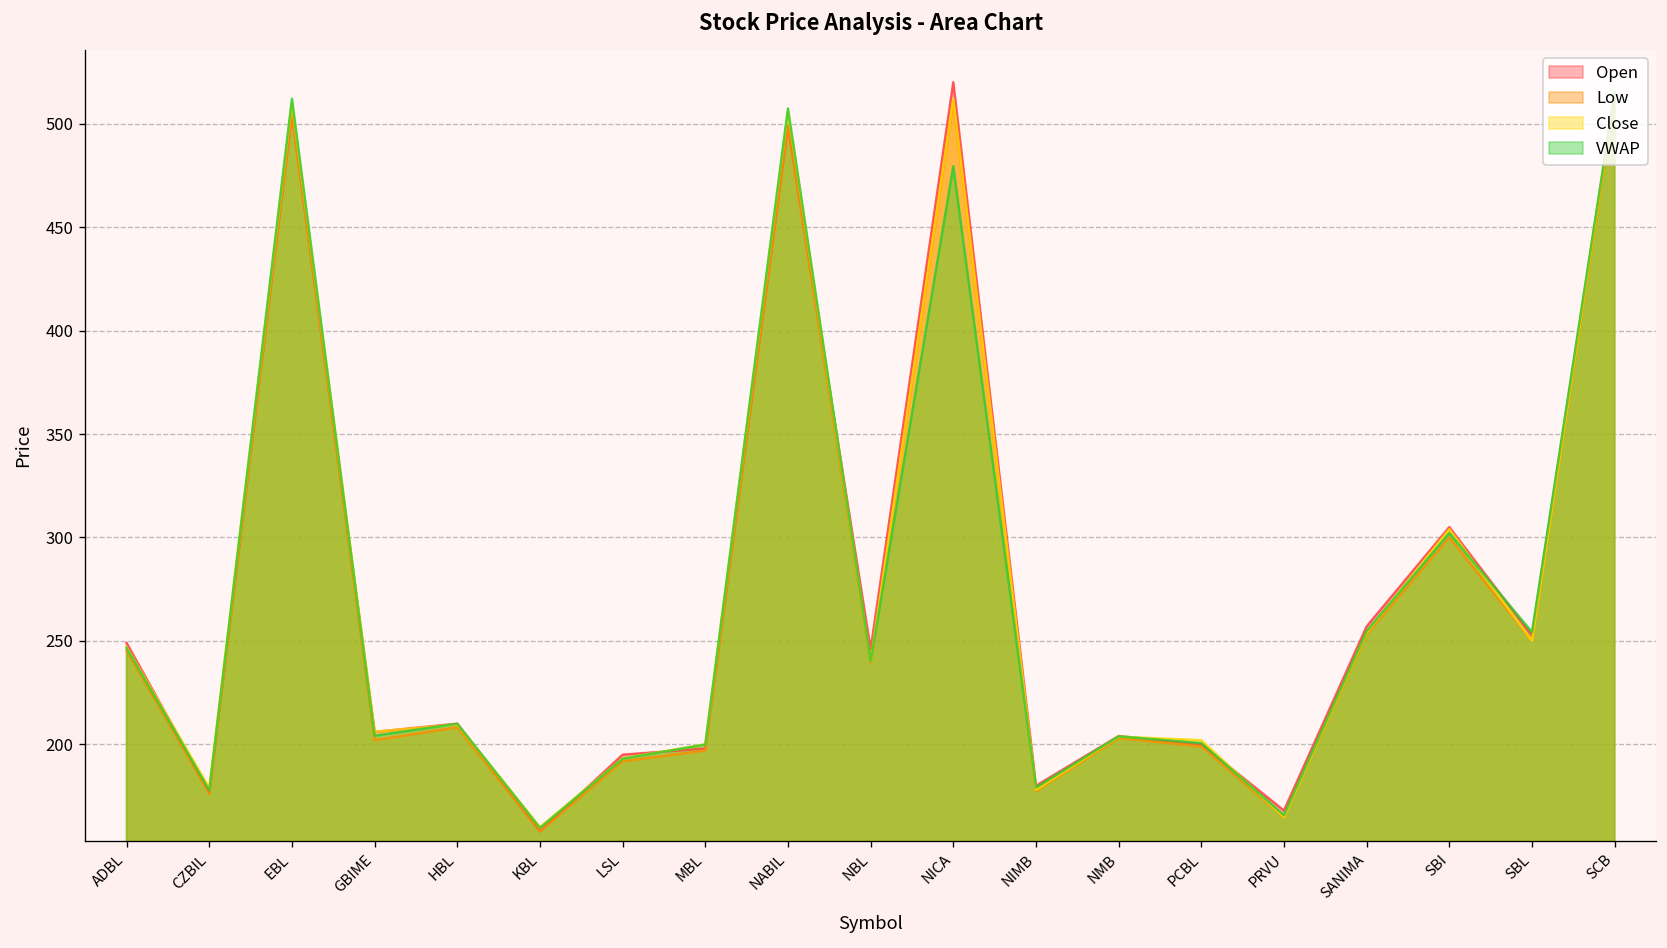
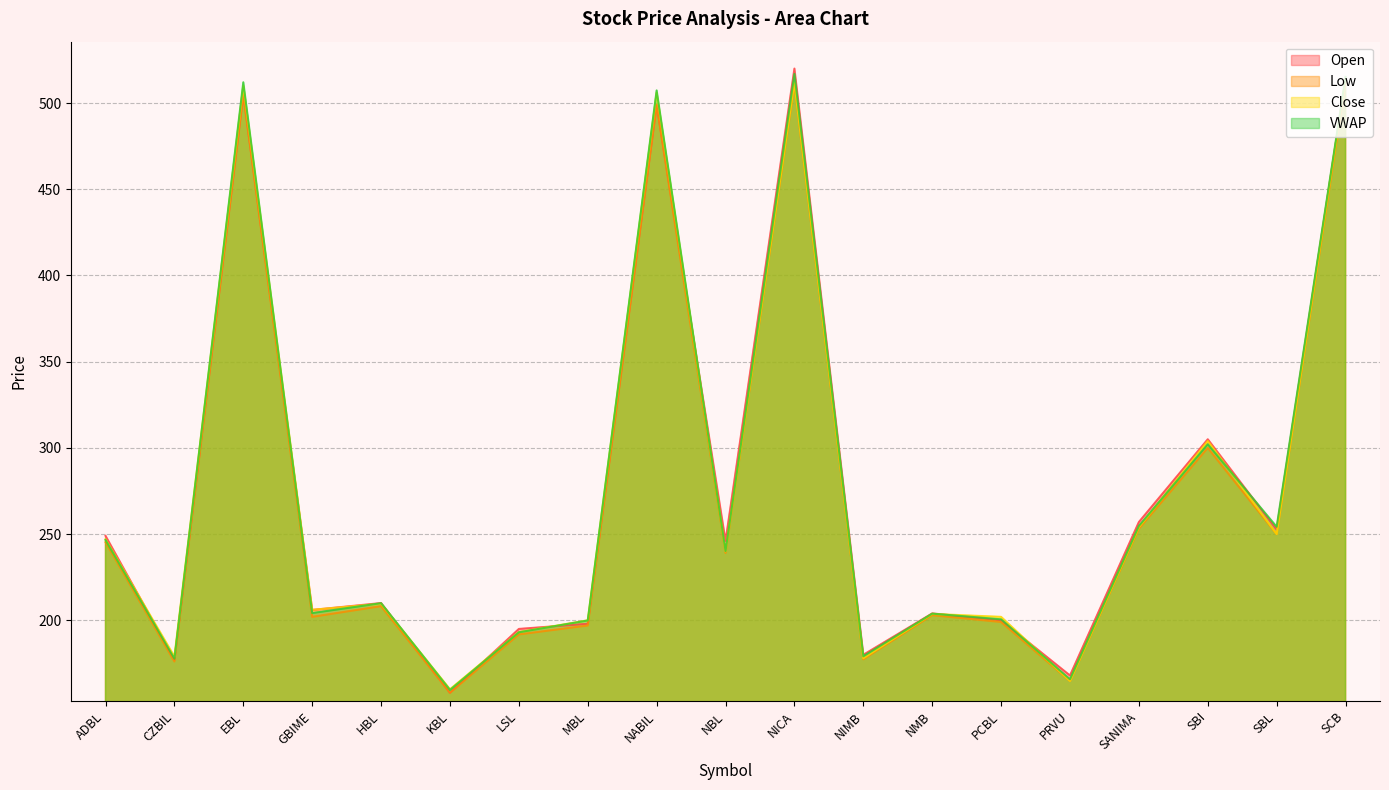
VWAP, NICA: 479 -> 517
